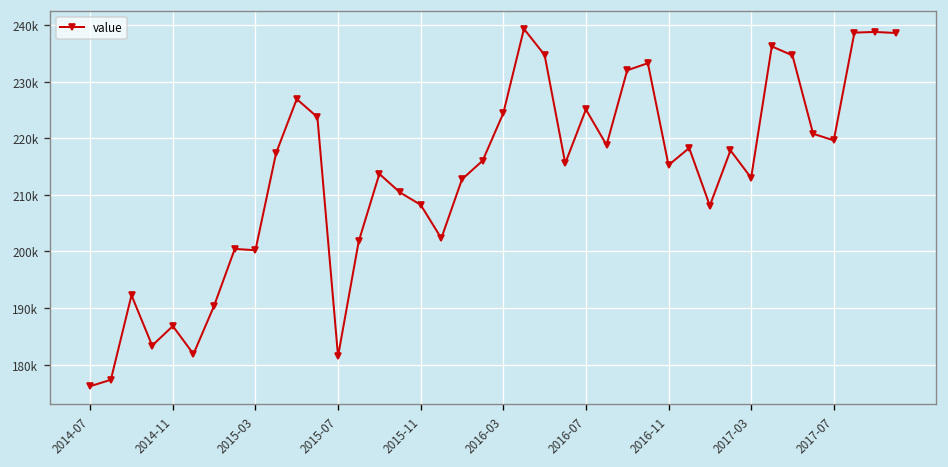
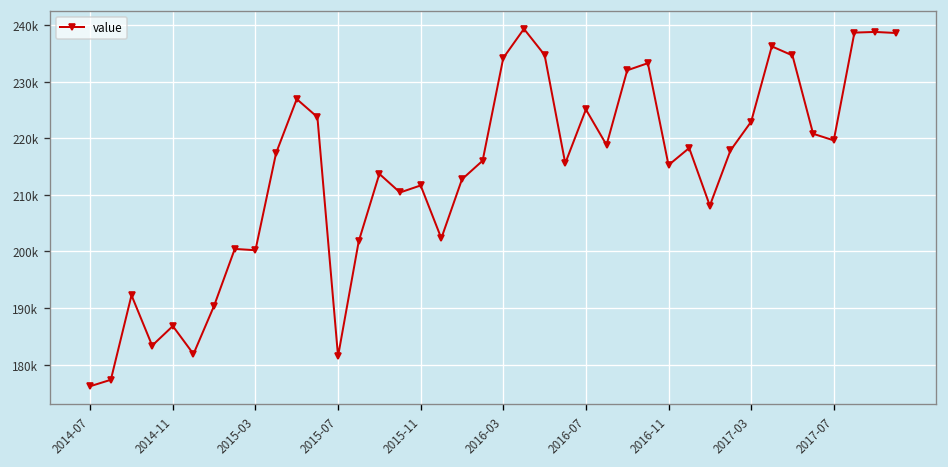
2015-11: 208000 -> 212000
2016-03: 224000 -> 234000
2017-03: 213000 -> 223000
